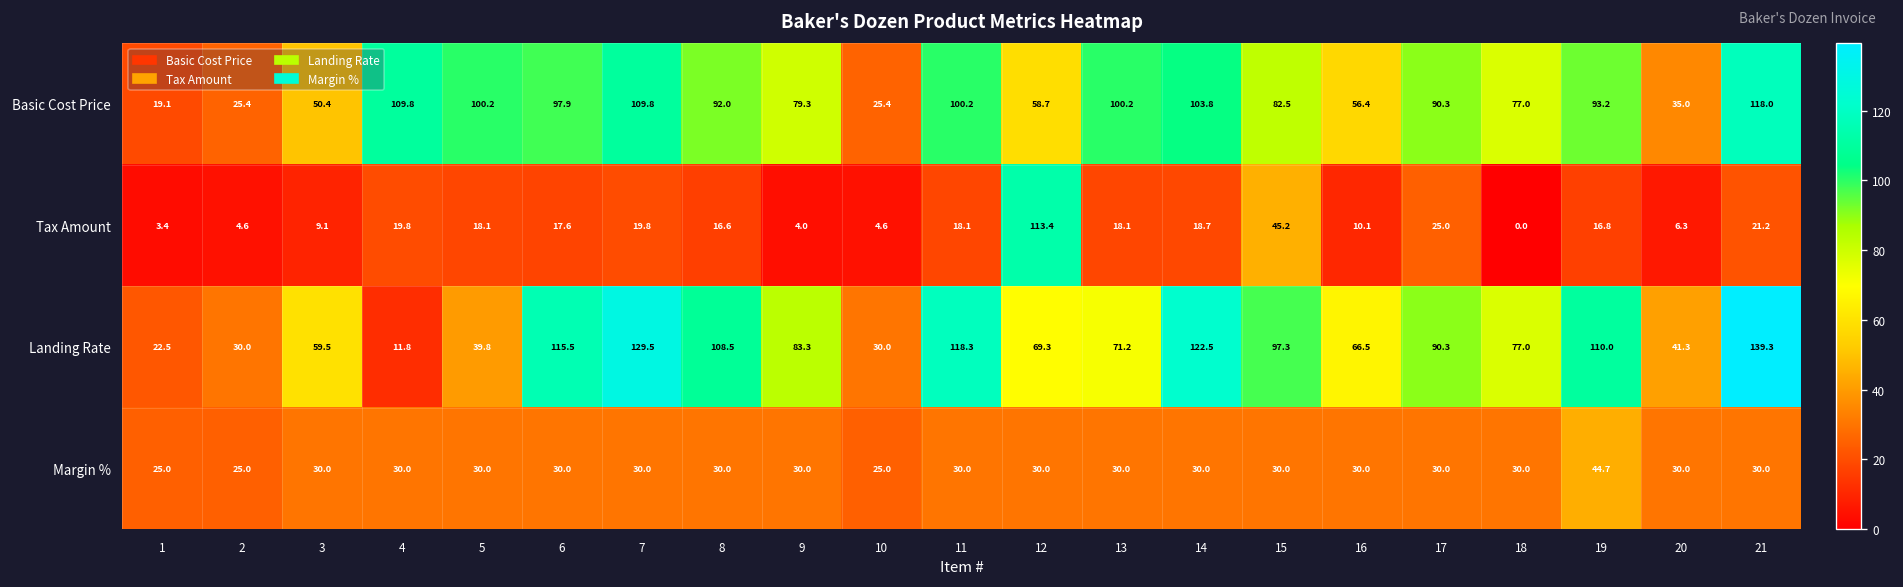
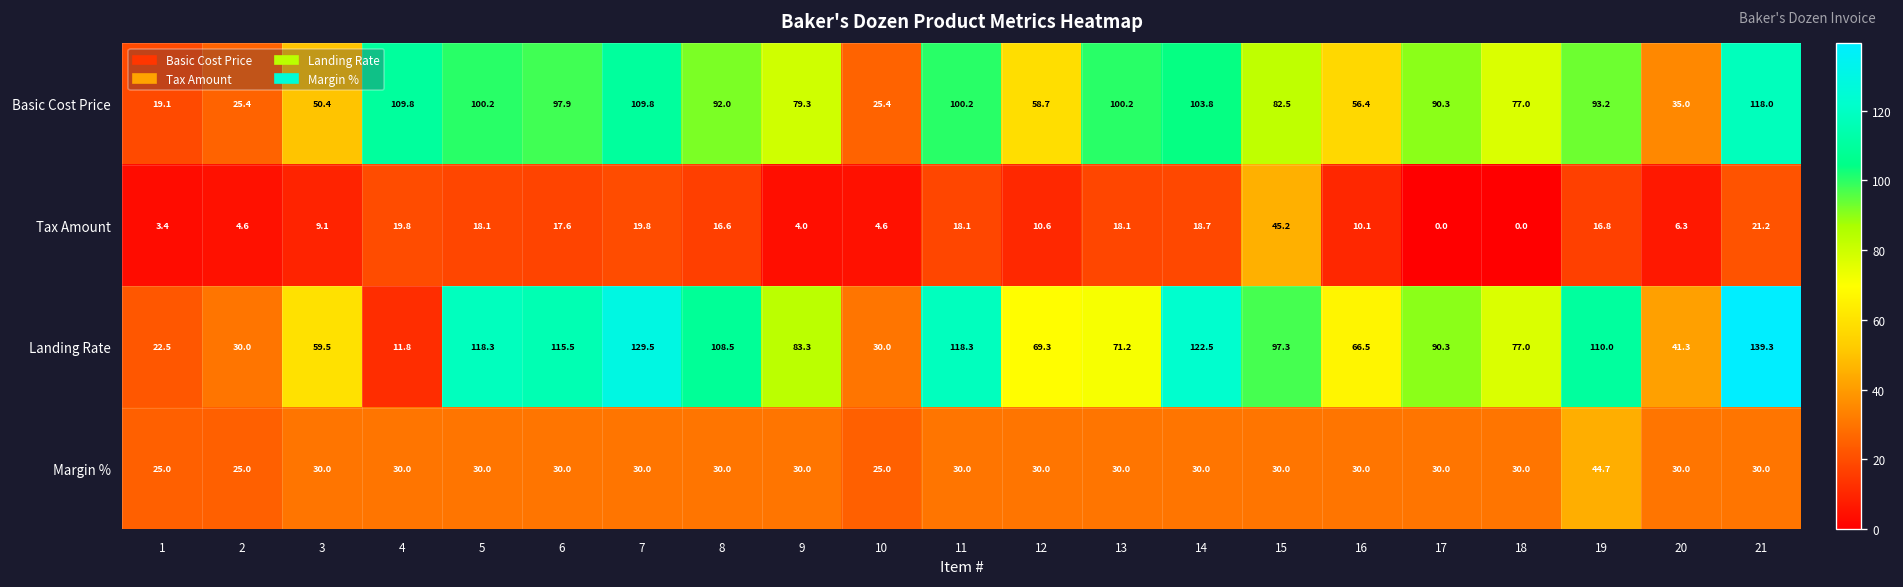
Tax Amount, 12: 113.4 -> 10.6
Tax Amount, 17: 25.0 -> 0.0
Landing Rate, 5: 39.8 -> 118.3
